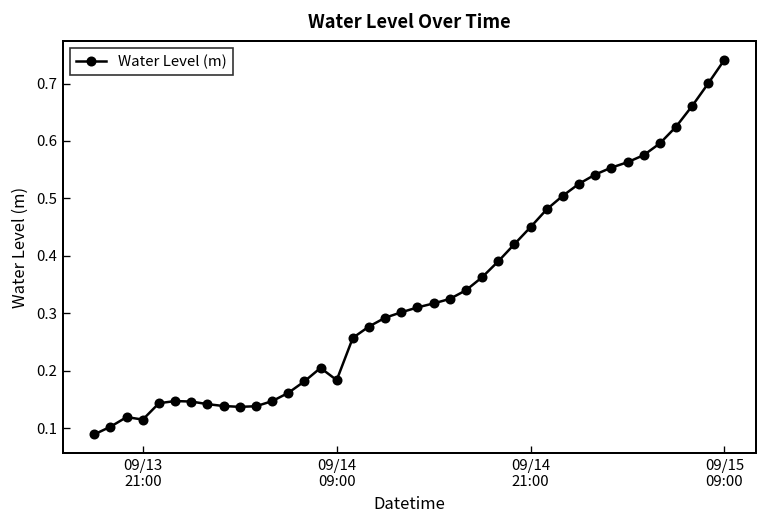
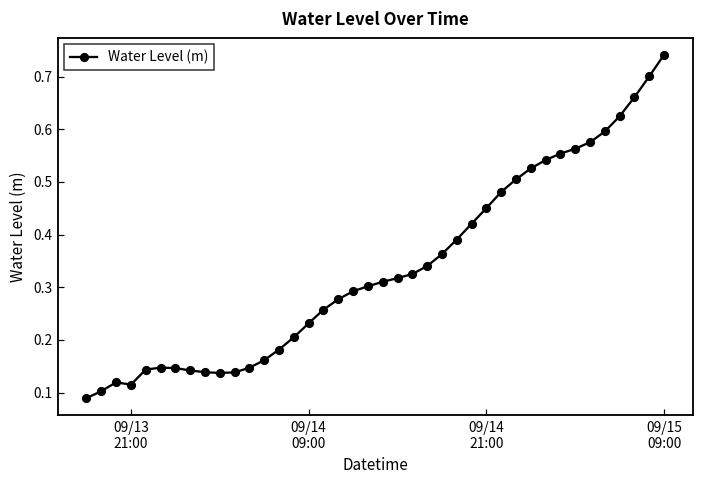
09/14 09:00: 0.18 -> 0.23
